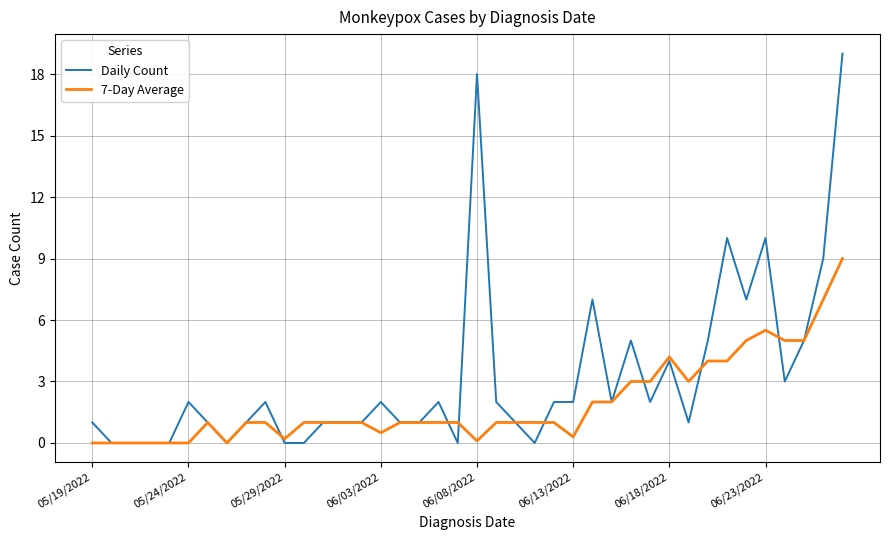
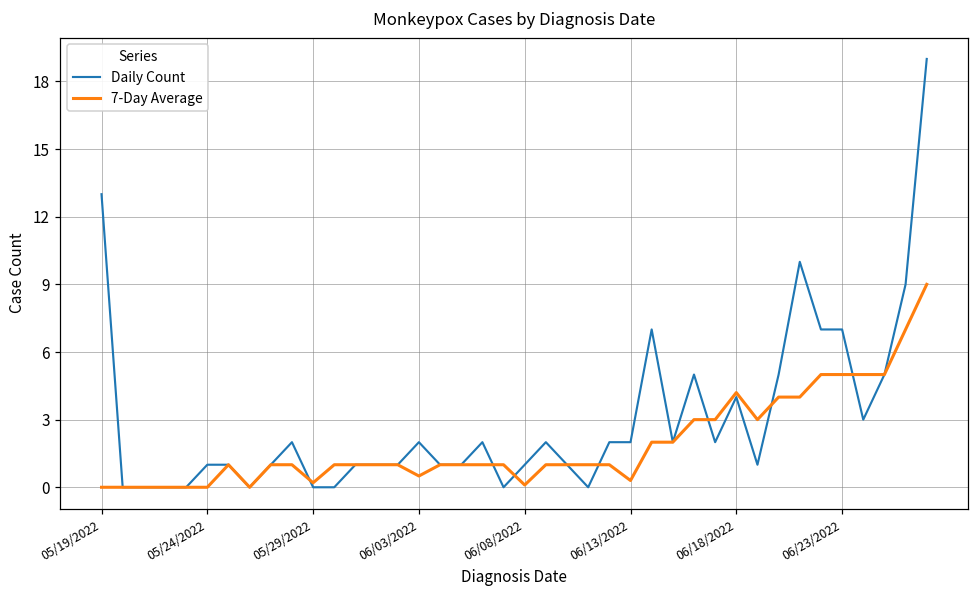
Daily Count, 05/19/2022: 1 -> 13
Daily Count, 05/24/2022: 2 -> 1
Daily Count, 06/08/2022: 18 -> 1
Daily Count, 06/23/2022: 10 -> 7
7-Day Average, 06/23/2022: 5.5 -> 5.0
